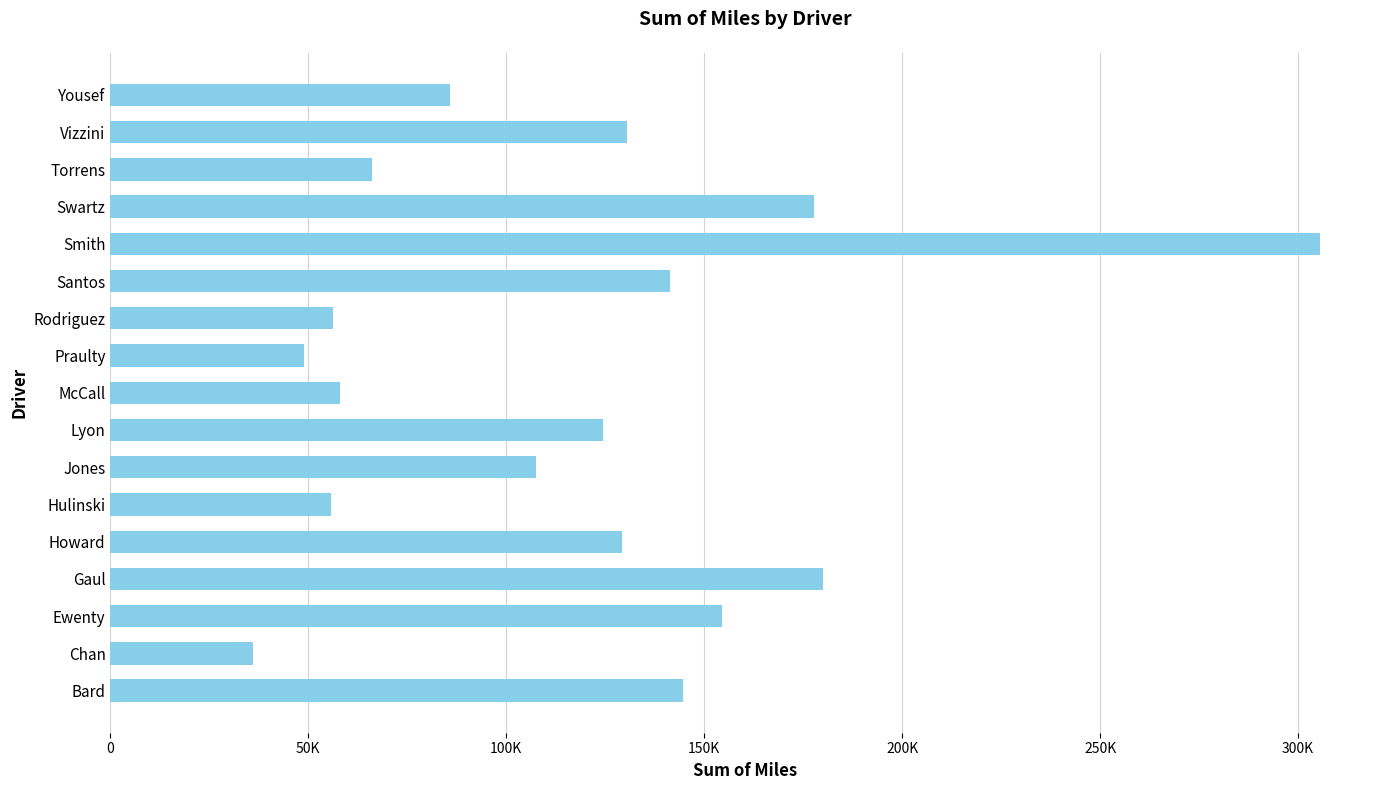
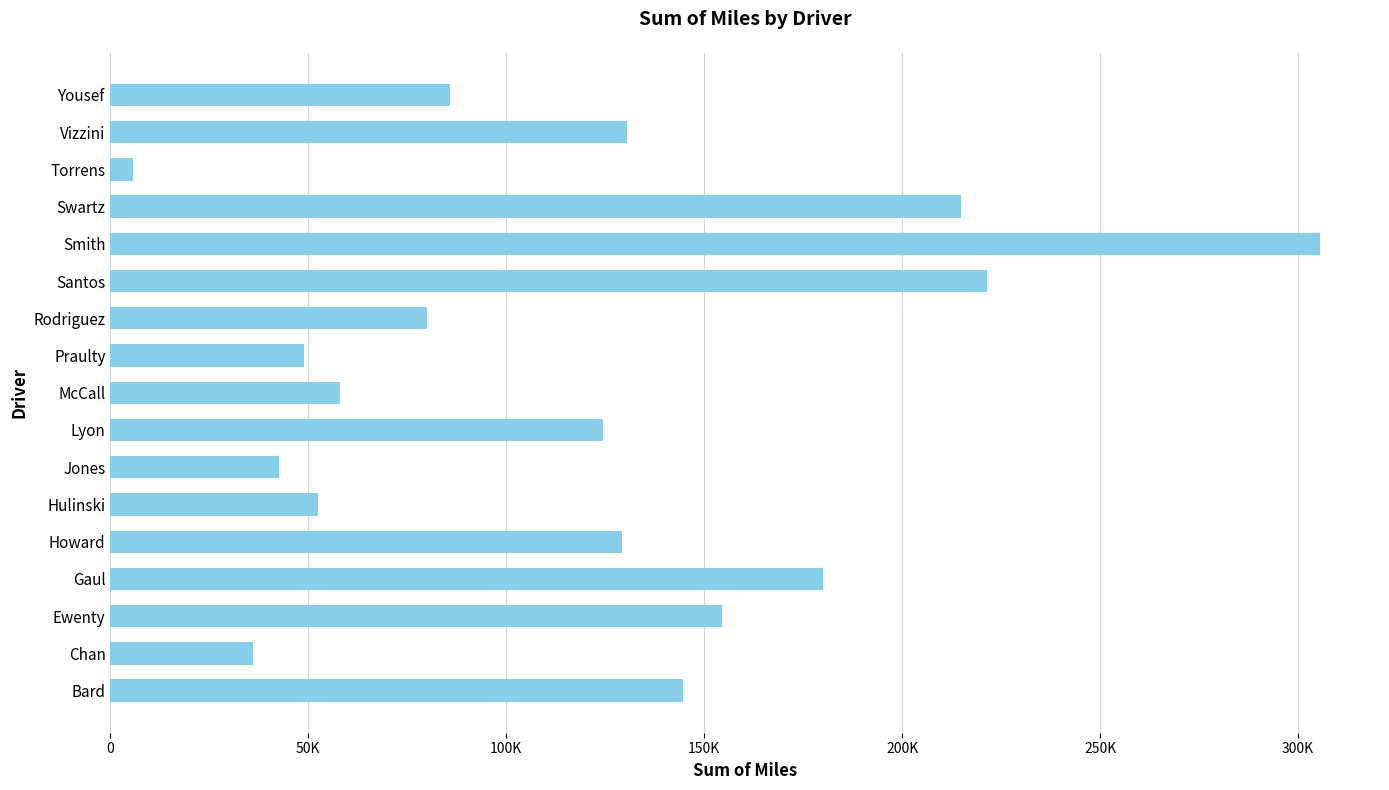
Torrens: 66000 -> 6000
Swartz: 178000 -> 215000
Santos: 141000 -> 221000
Rodriguez: 56000 -> 80000
Jones: 107000 -> 42000
Hulinski: 56000 -> 52000
